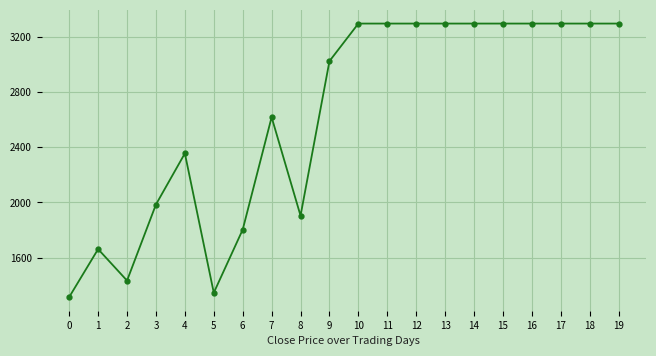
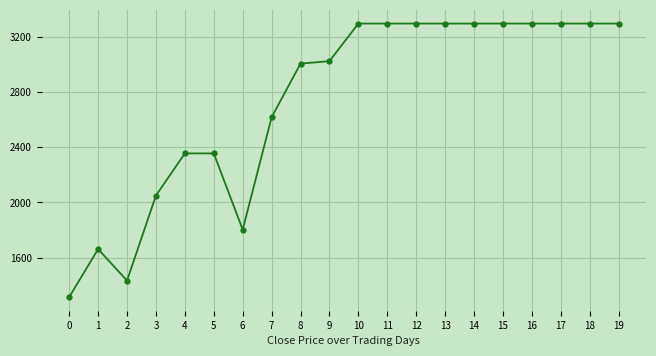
3: 1990 -> 2050
5: 1350 -> 2360
8: 1900 -> 3010
